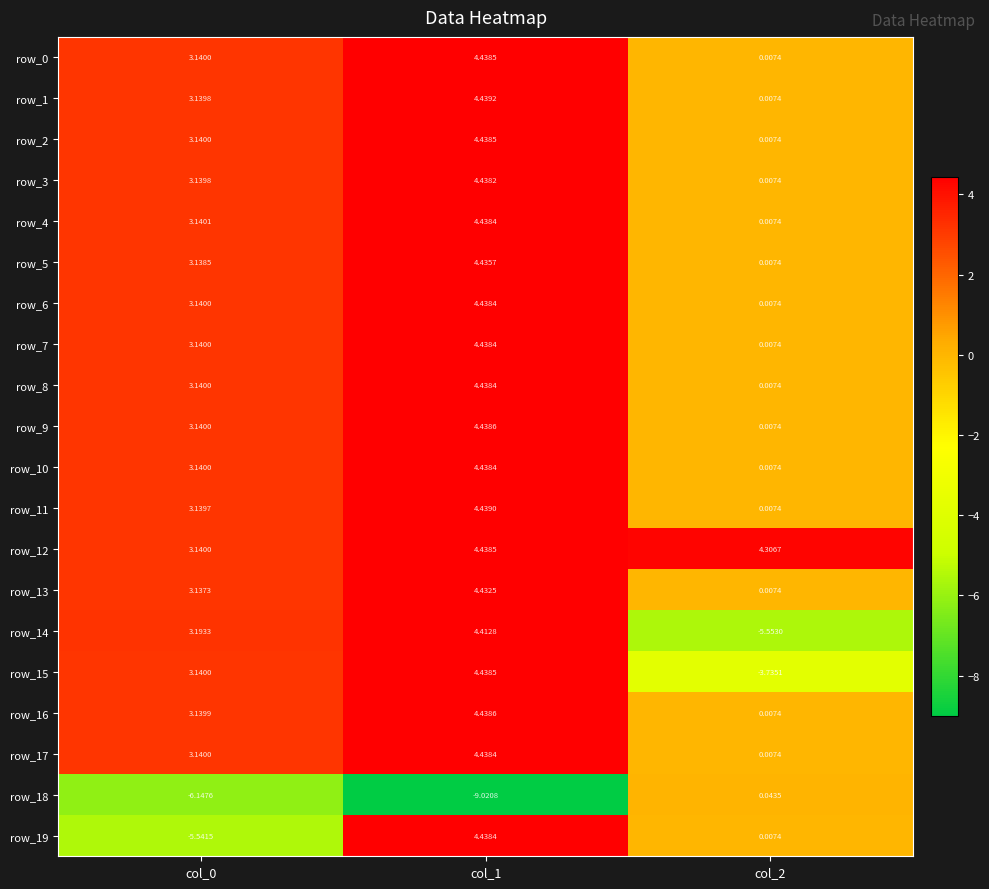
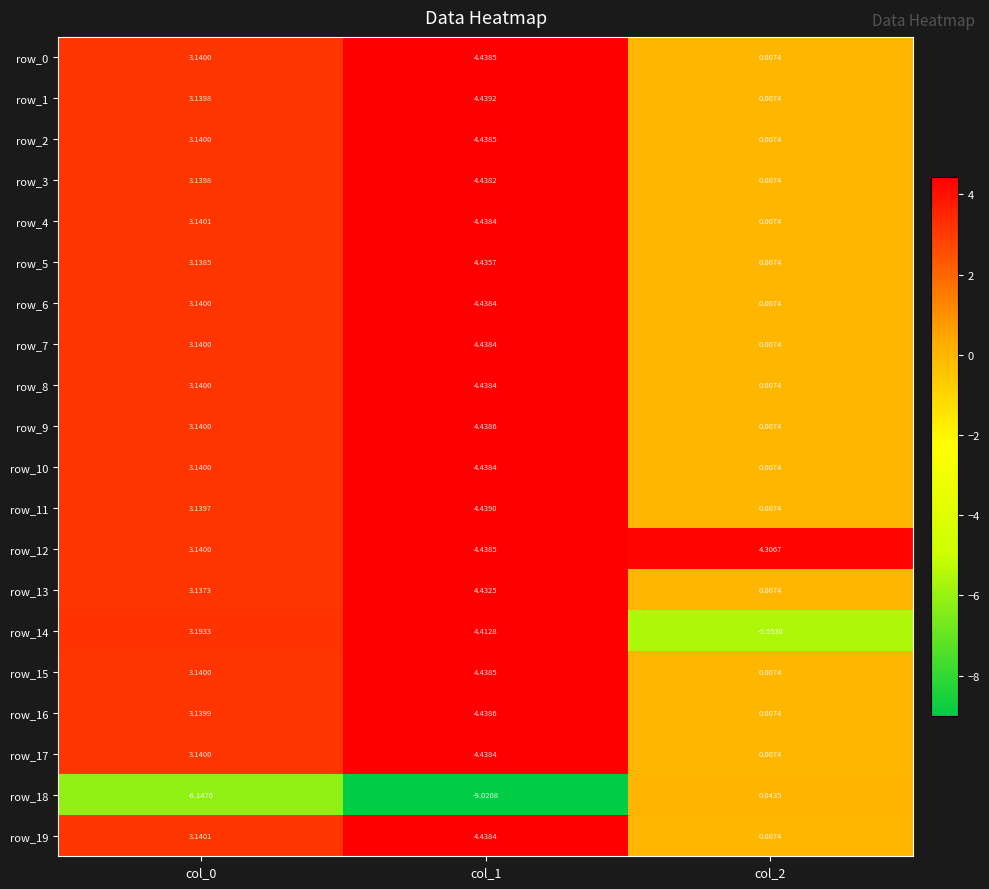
row_15, col_2: -3.7351 -> 0.0074
row_19, col_0: -5.5415 -> 3.1401
